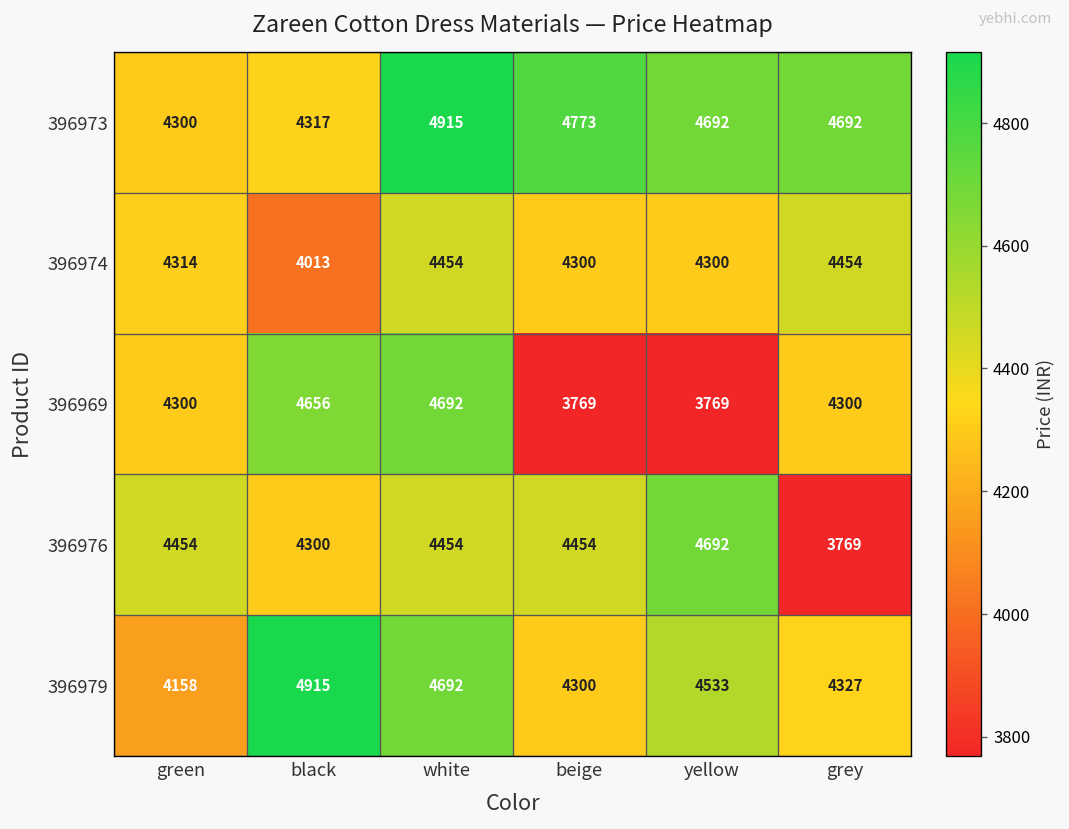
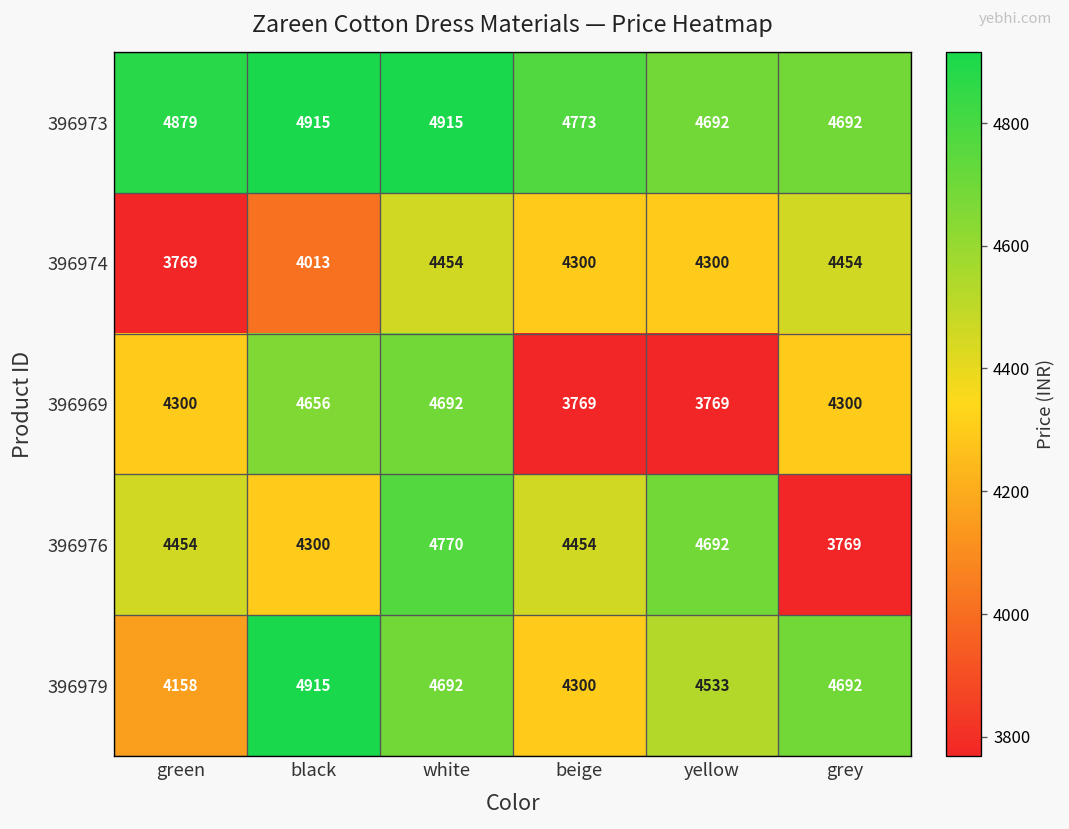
396973, green: 4300 -> 4879
396973, black: 4317 -> 4915
396974, green: 4314 -> 3769
396976, white: 4454 -> 4770
396979, grey: 4327 -> 4692
